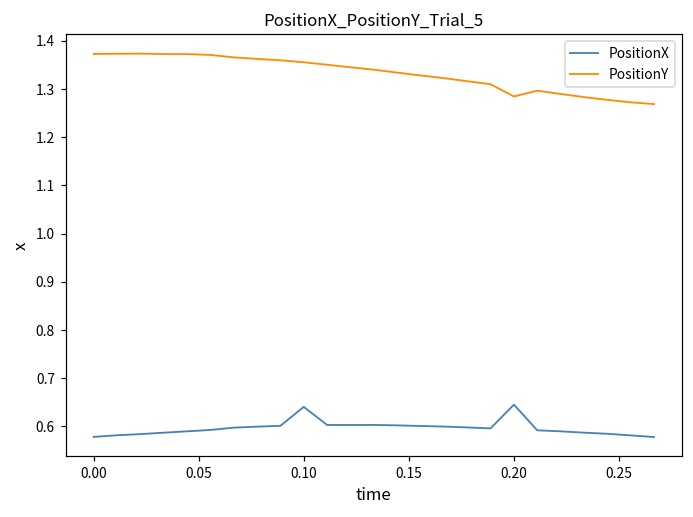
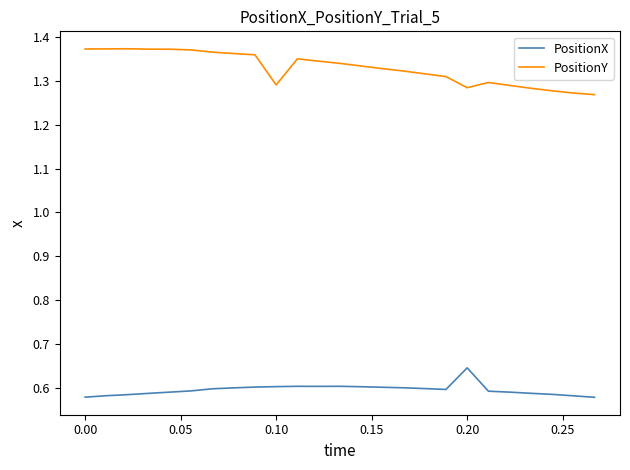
PositionX, 0.10: 0.64 -> 0.60
PositionY, 0.10: 1.36 -> 1.29
